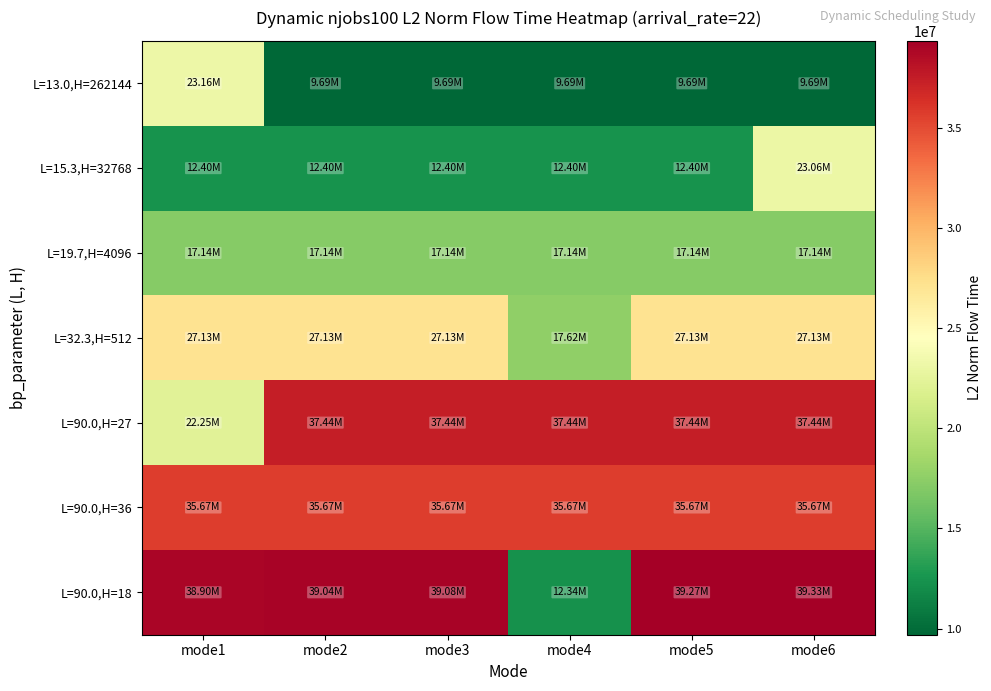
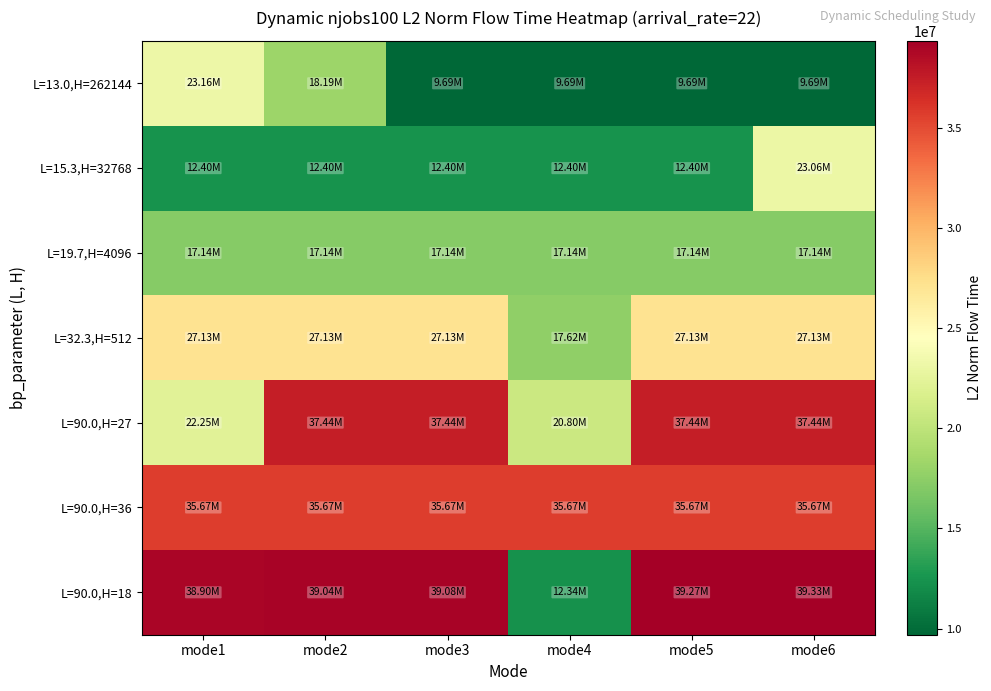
L=13.0,H=262144, mode2: 9.69M -> 18.19M
L=90.0,H=27, mode4: 37.44M -> 20.80M
